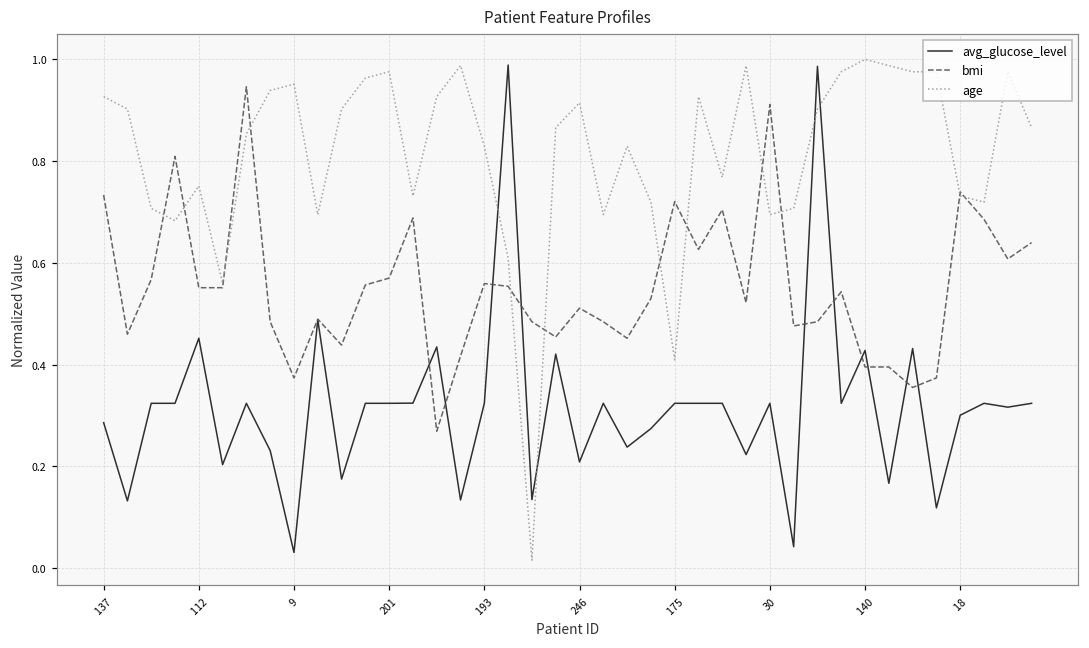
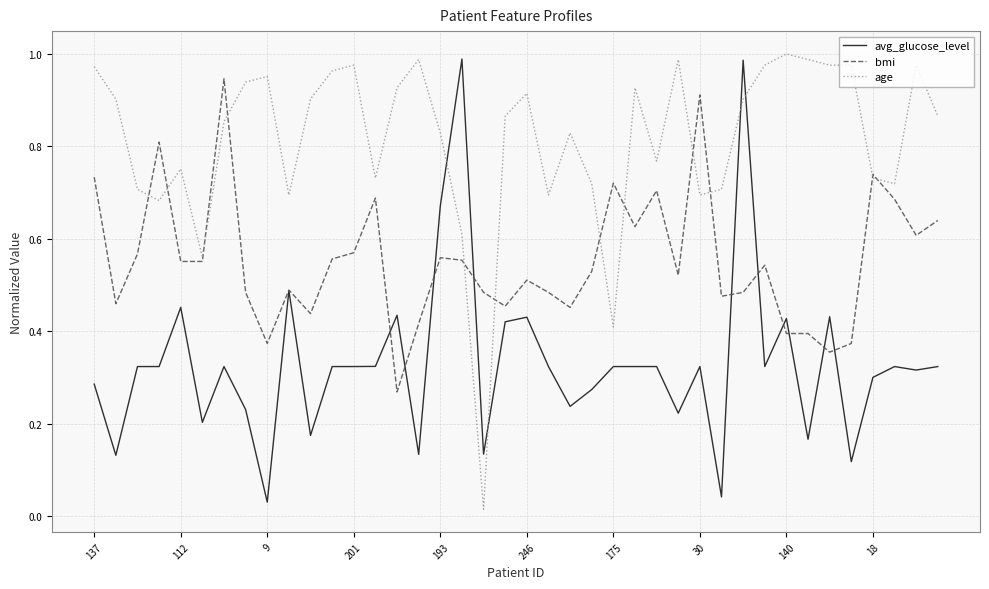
age, 137: 0.93 -> 0.97
avg_glucose_level, 193: 0.32 -> 0.67
avg_glucose_level, 246: 0.21 -> 0.43
